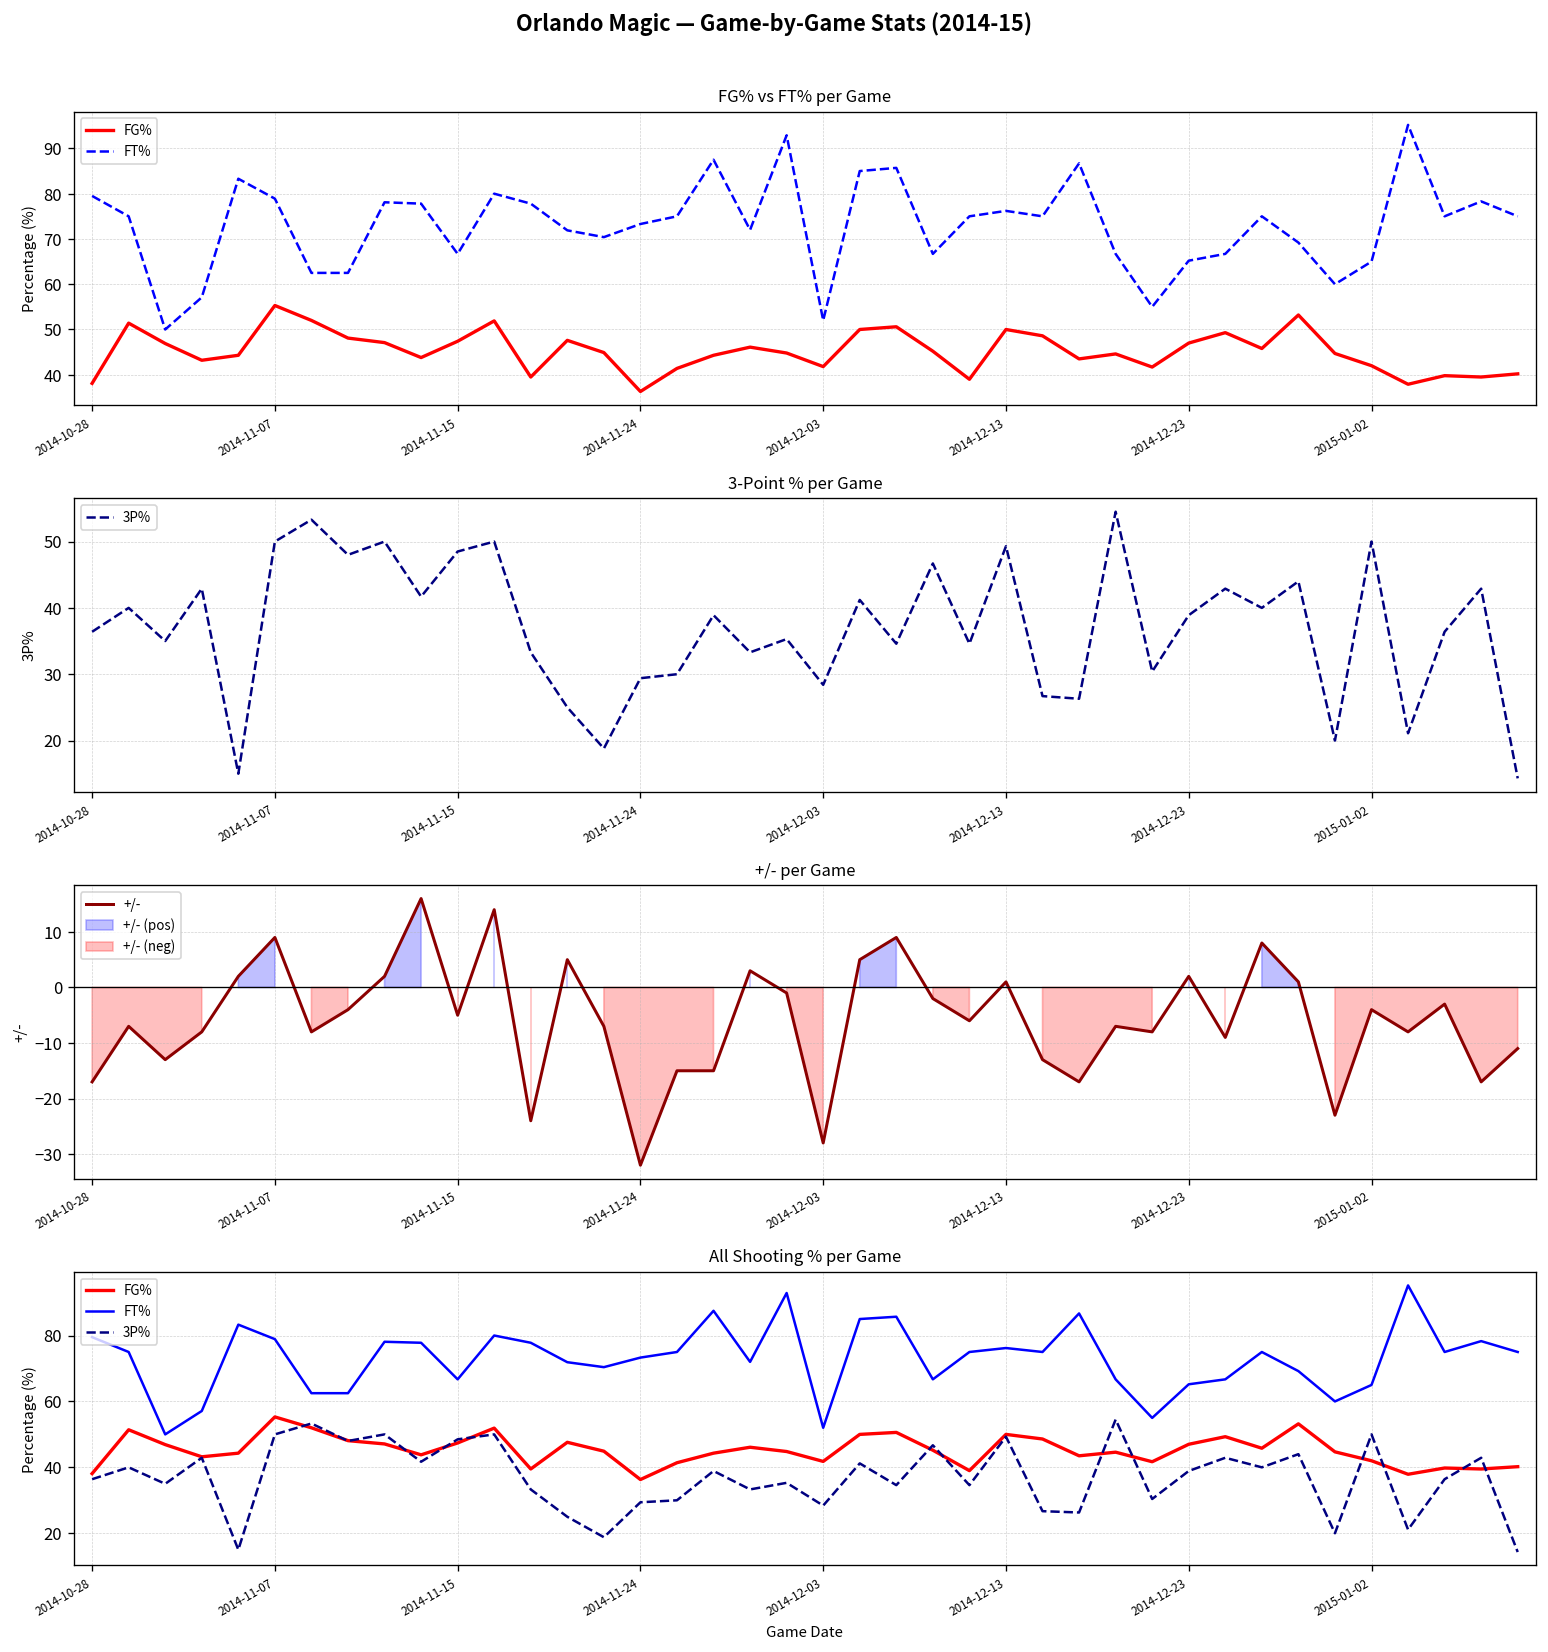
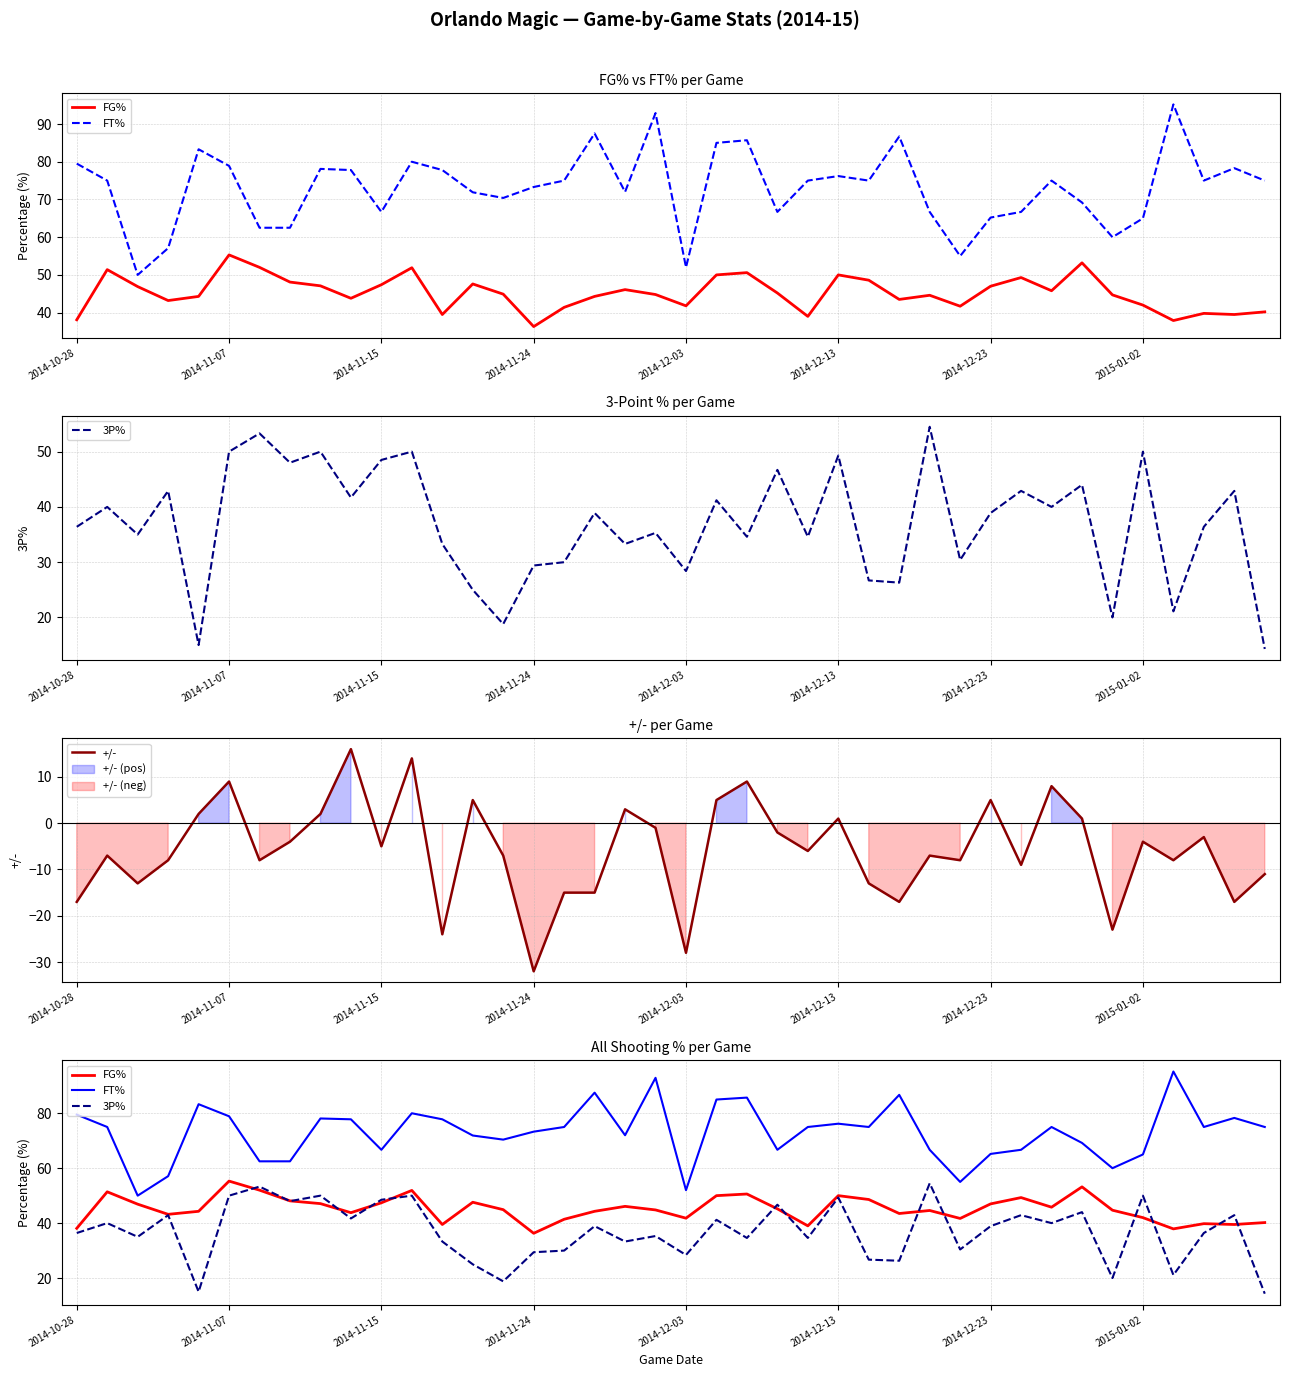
+/- per Game, 2014-12-23: 2 -> 5
